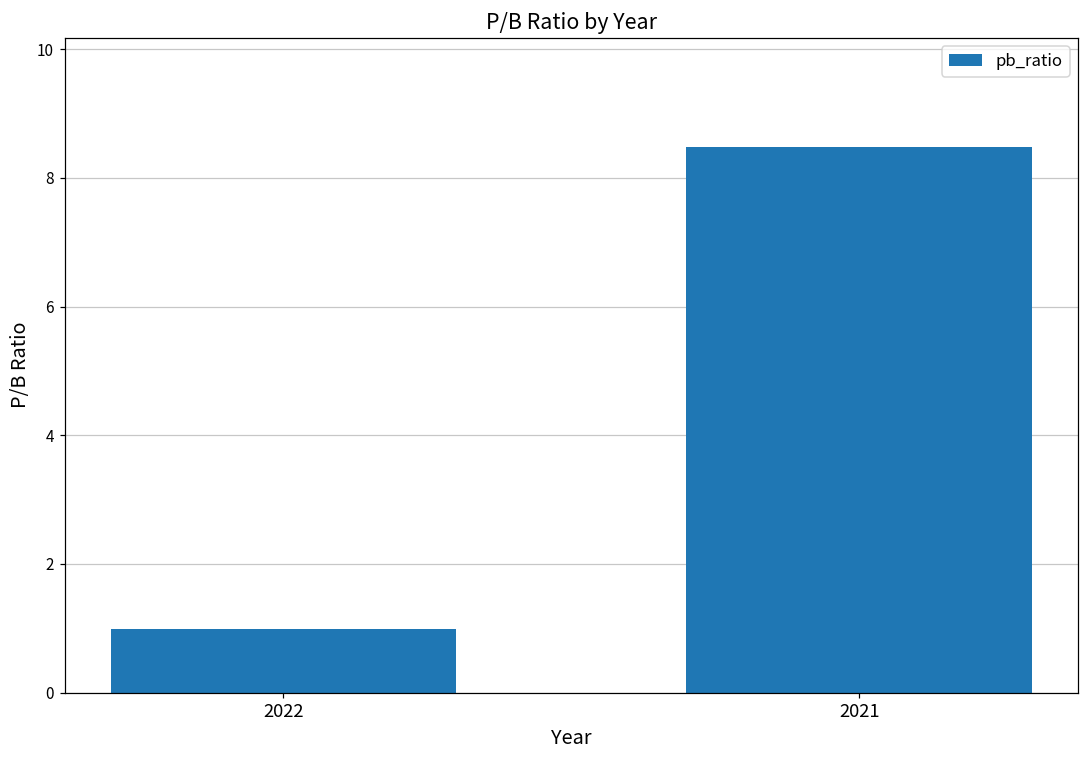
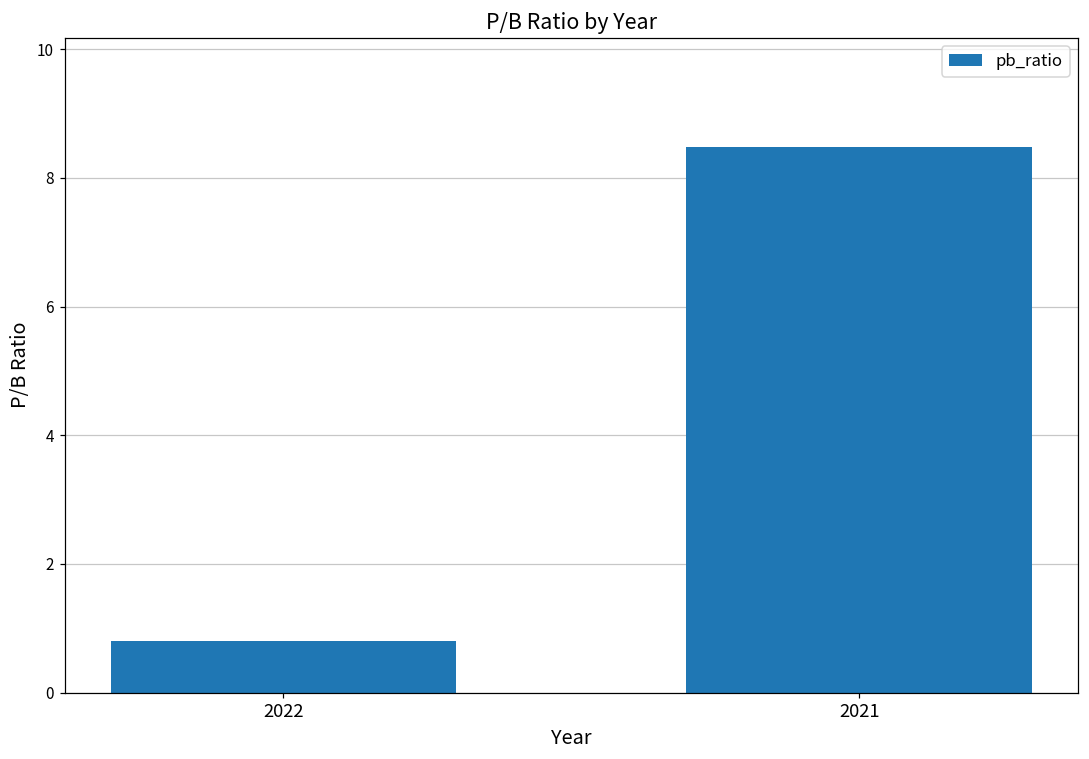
2022: 1.0 -> 0.8
